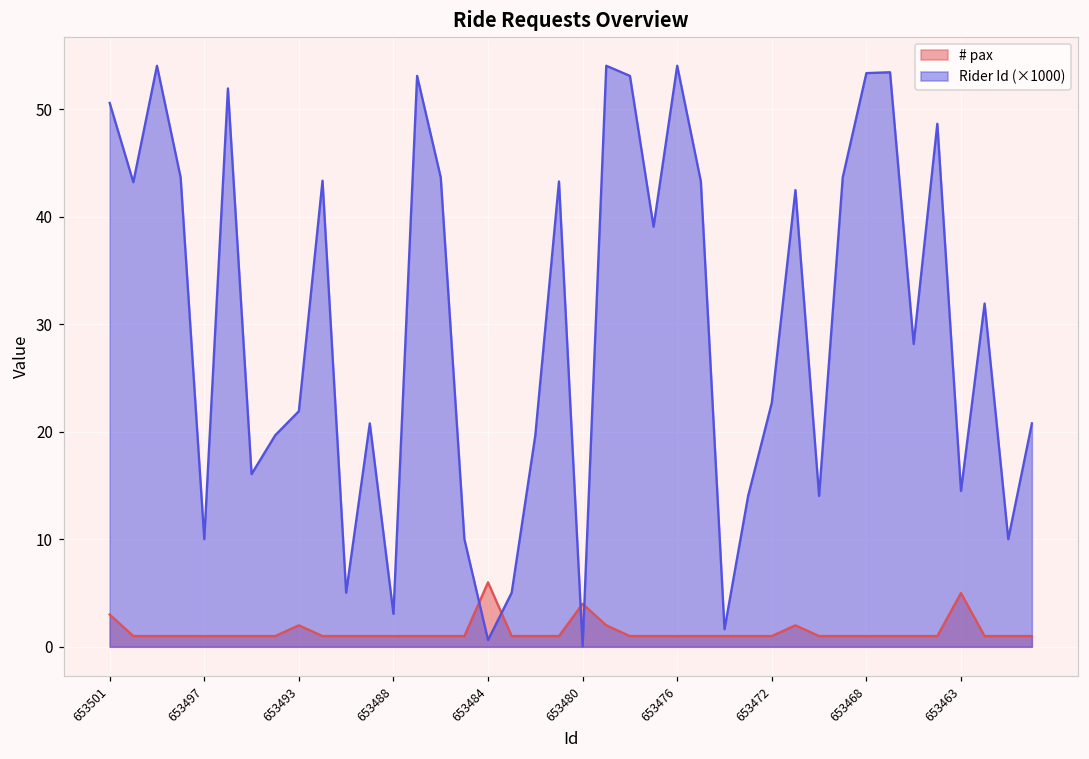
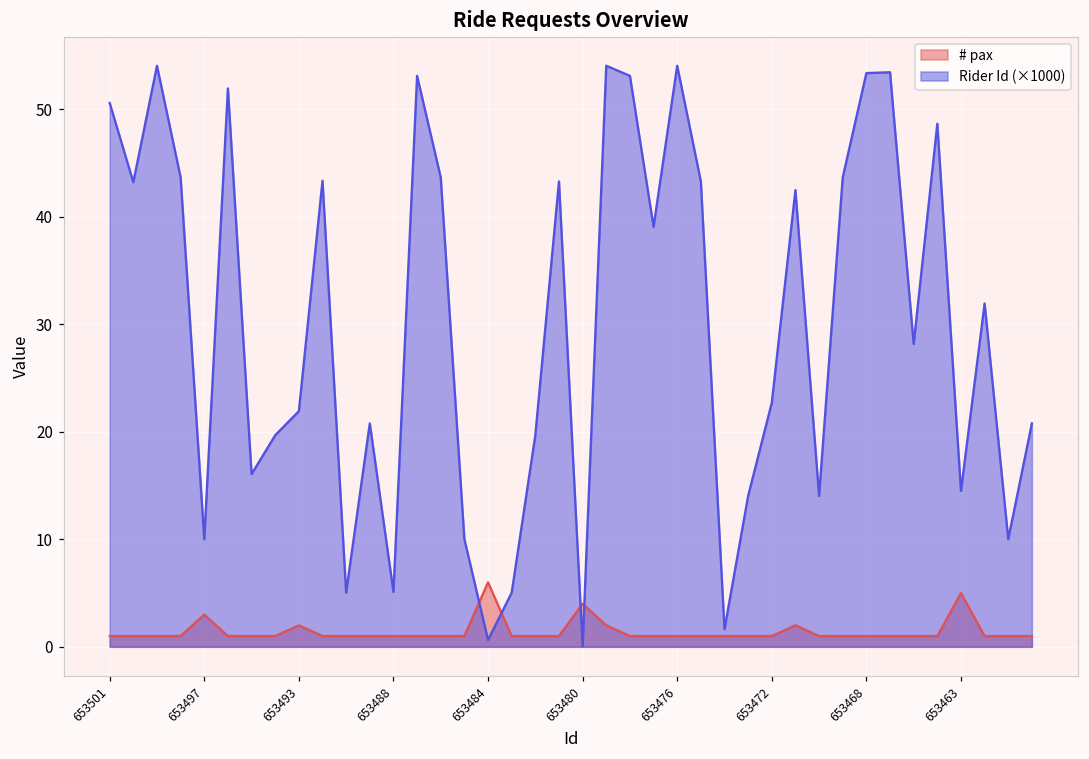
# pax, 653501: 3 -> 1
# pax, 653497: 1 -> 3
Rider Id (×1000), 653488: 3 -> 5
